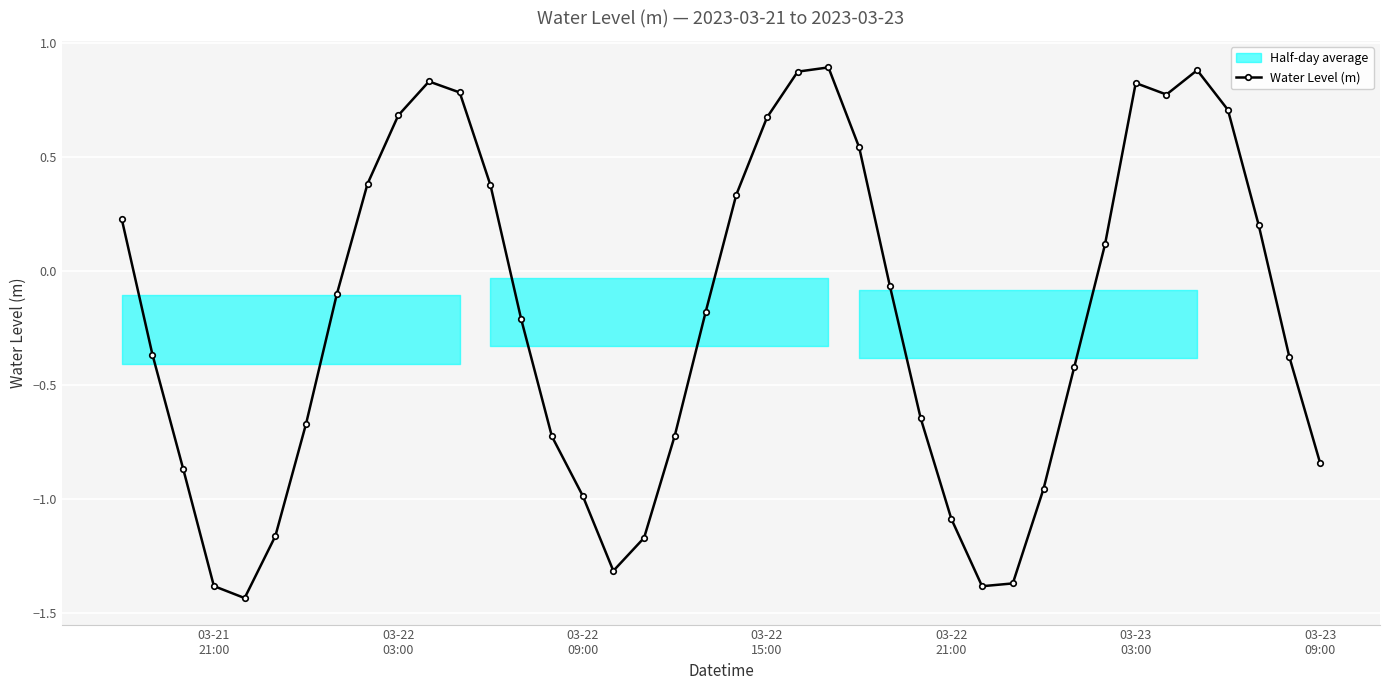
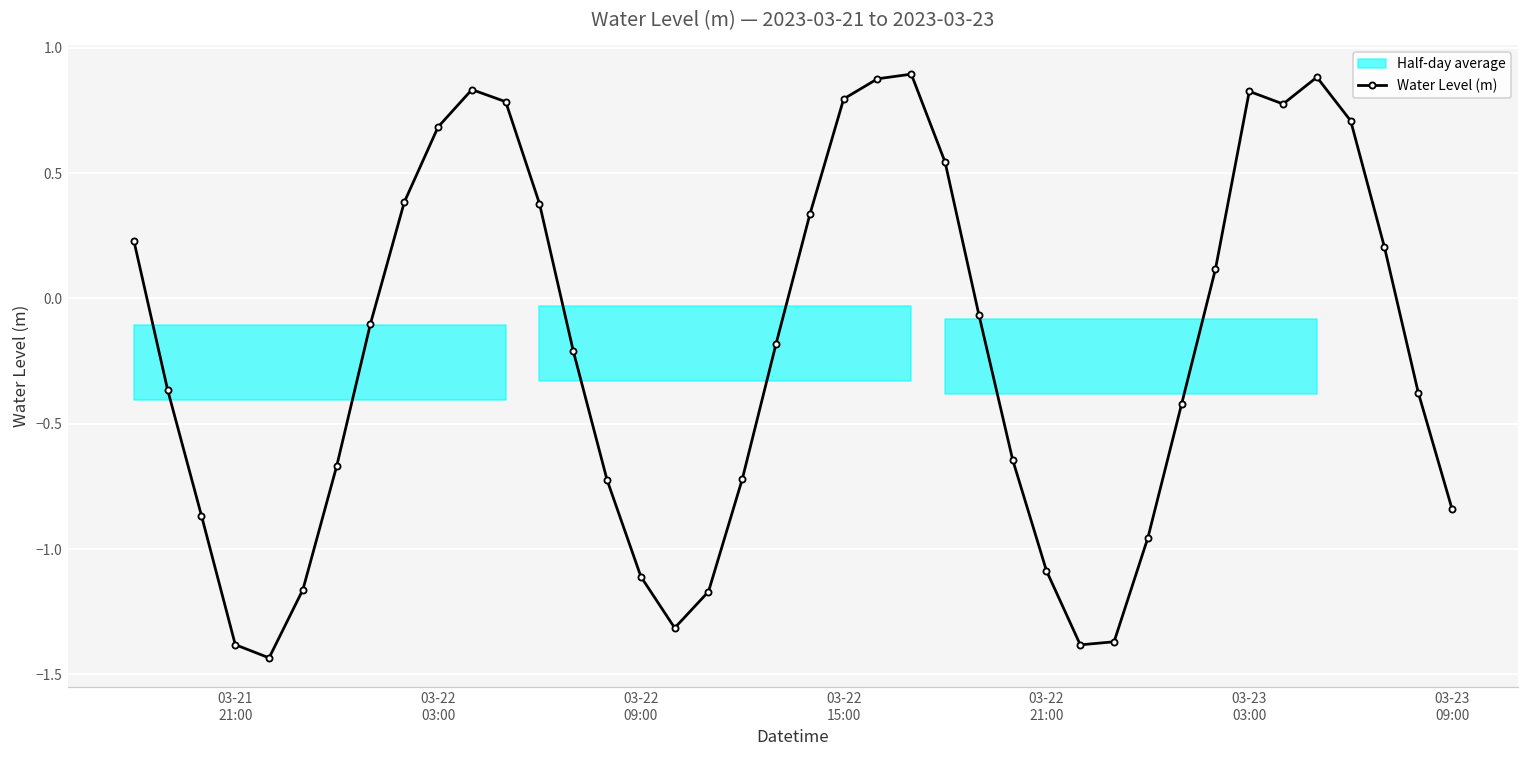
Water Level (m), 03-22 09:00: -0.98 -> -1.11
Water Level (m), 03-22 15:00: 0.68 -> 0.80
